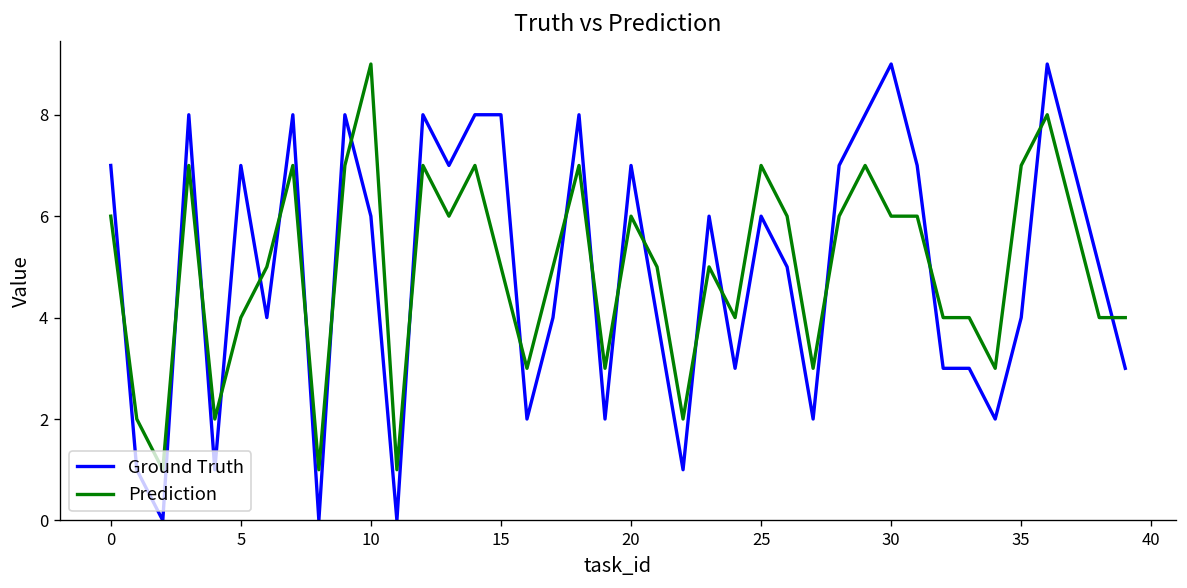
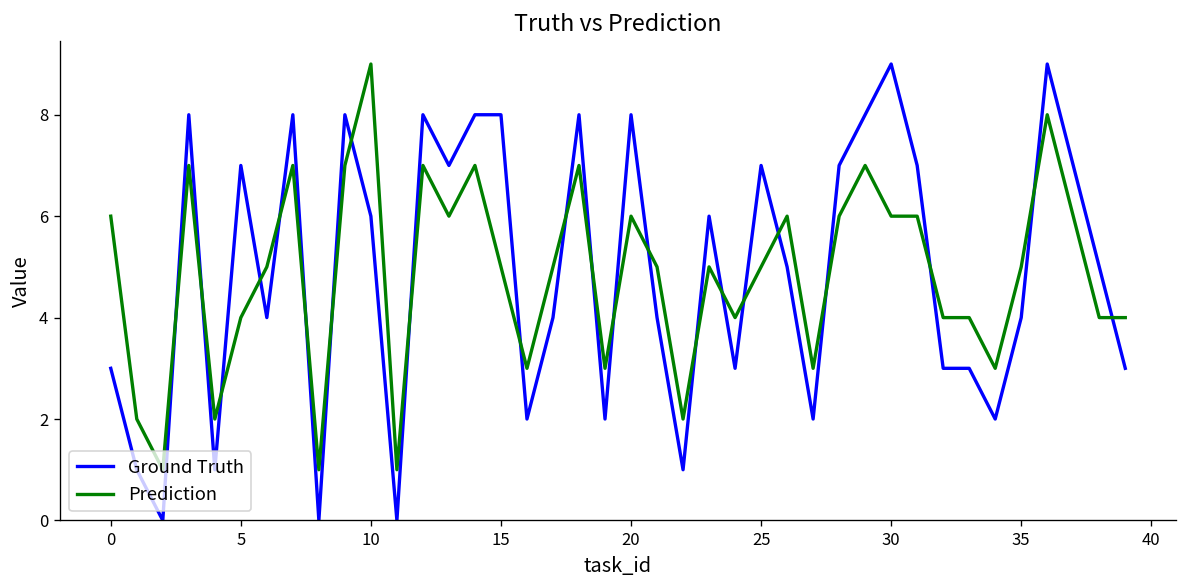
Ground Truth, 0: 7 -> 3
Ground Truth, 20: 7 -> 8
Ground Truth, 25: 6 -> 7
Prediction, 25: 7 -> 5
Prediction, 35: 7 -> 5
